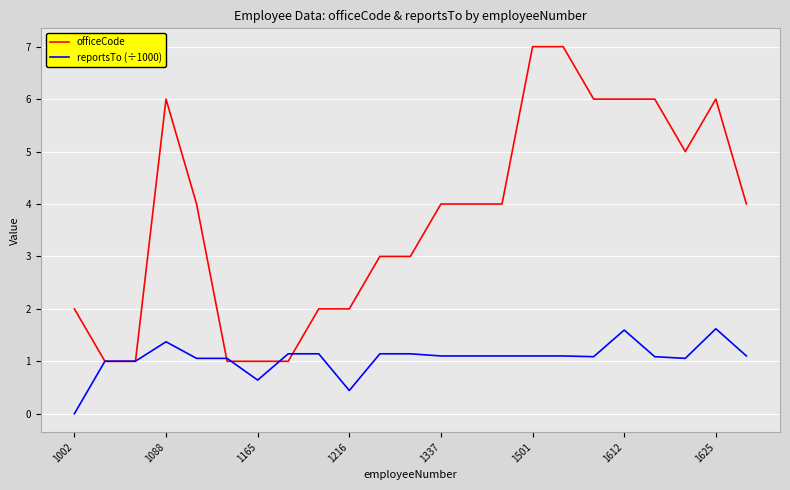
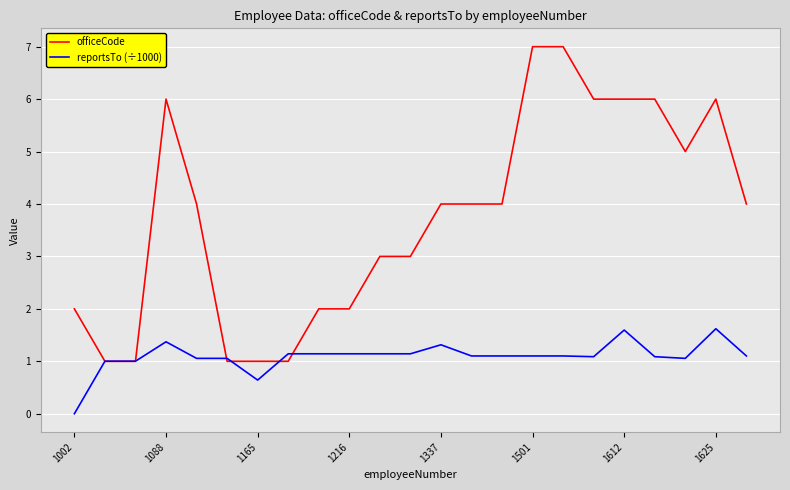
reportsTo (÷1000), 1216: 0.4 -> 1.1
reportsTo (÷1000), 1337: 1.1 -> 1.3
